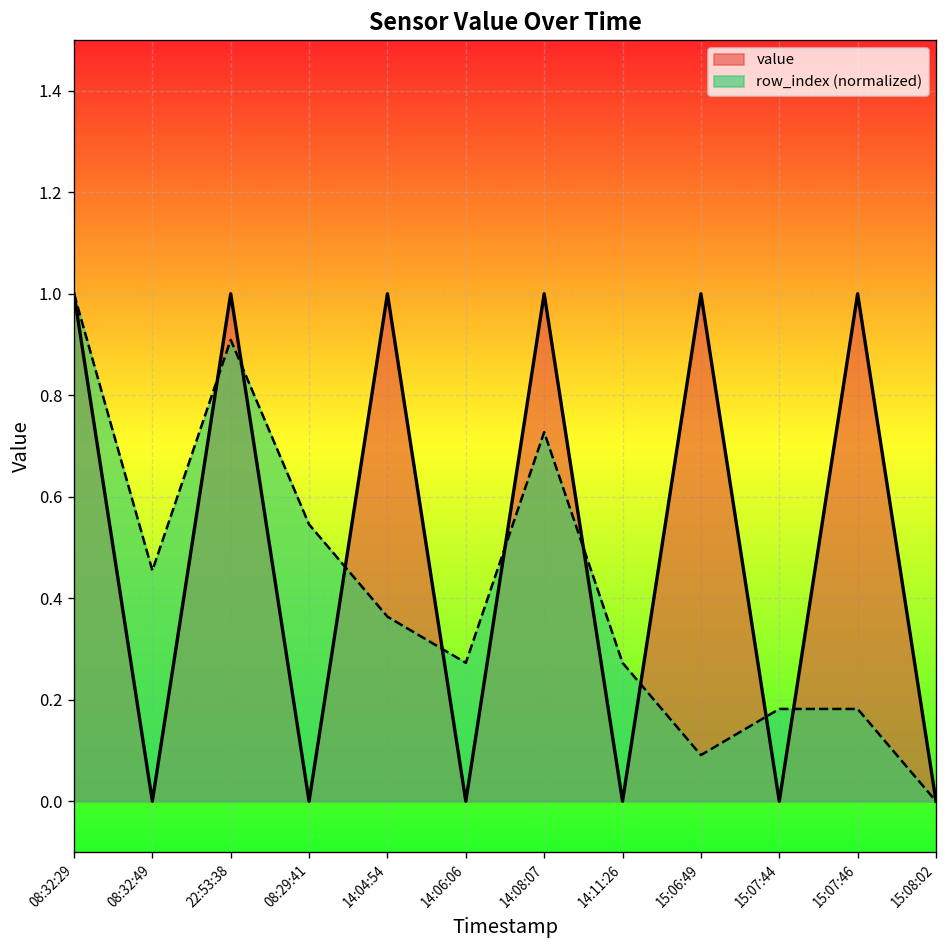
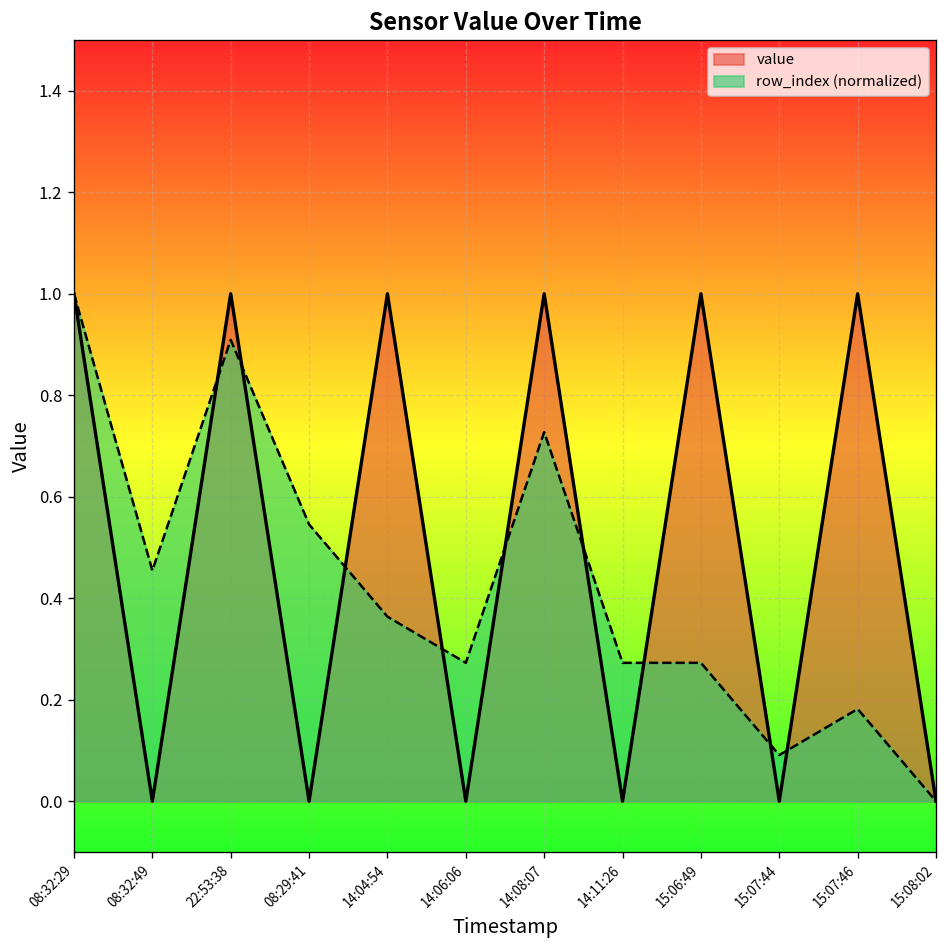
row_index (normalized), 15:06:49: 0.09 -> 0.27
row_index (normalized), 15:07:44: 0.18 -> 0.09
